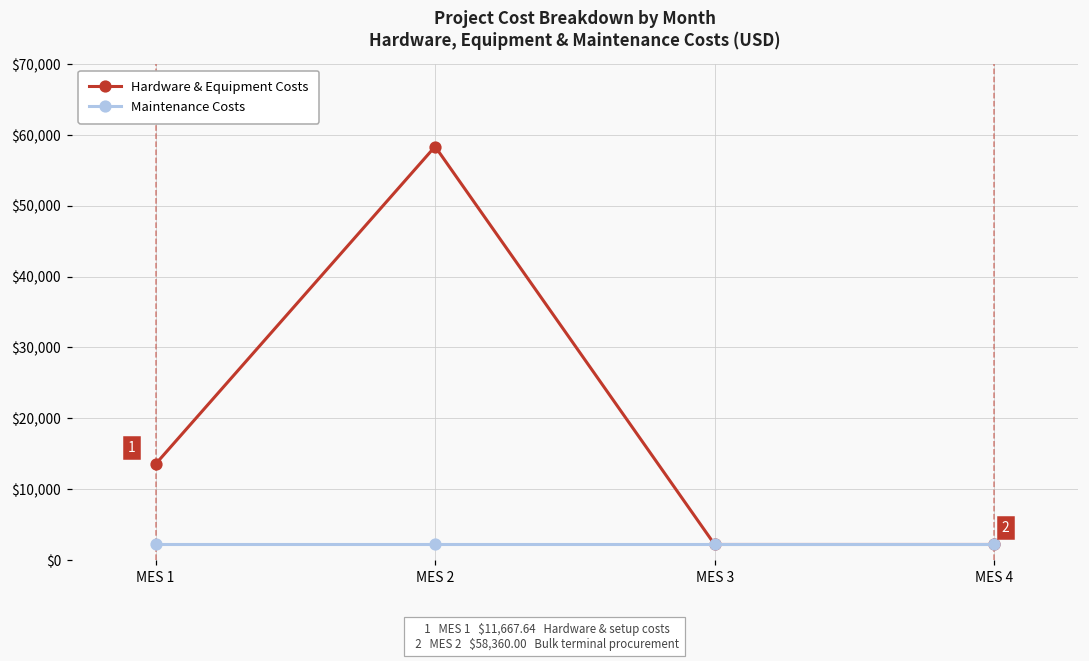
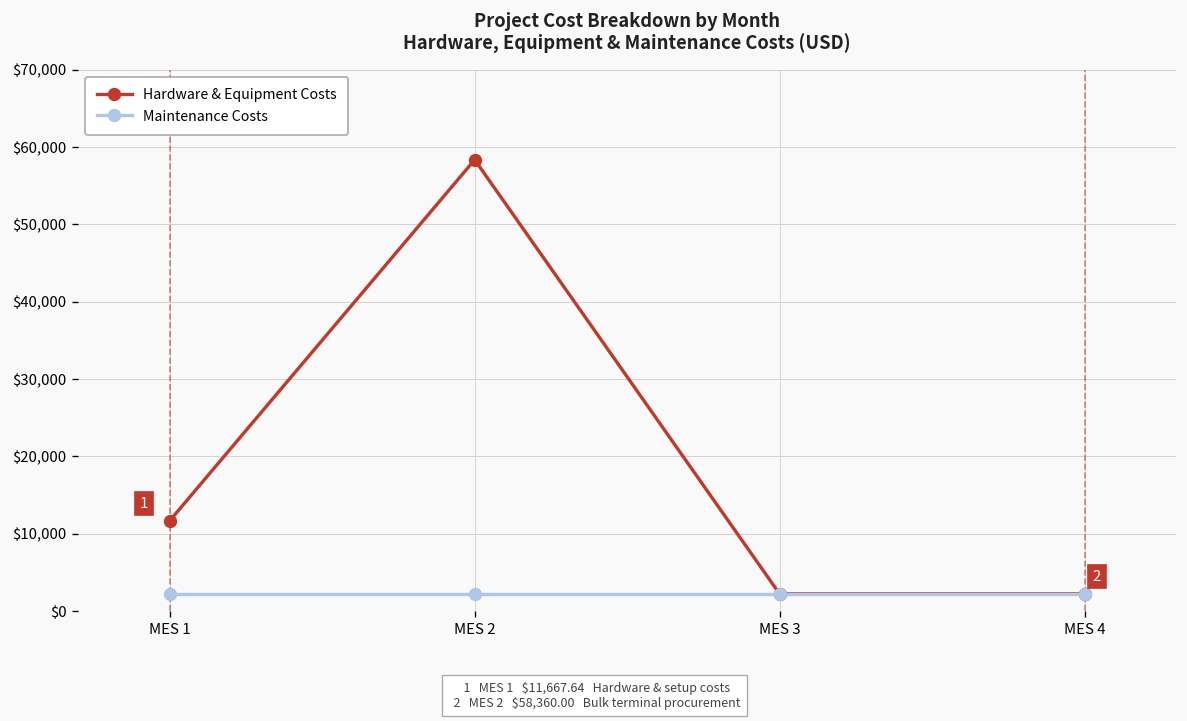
Hardware & Equipment Costs, MES 1: $14,000 -> $12,000
